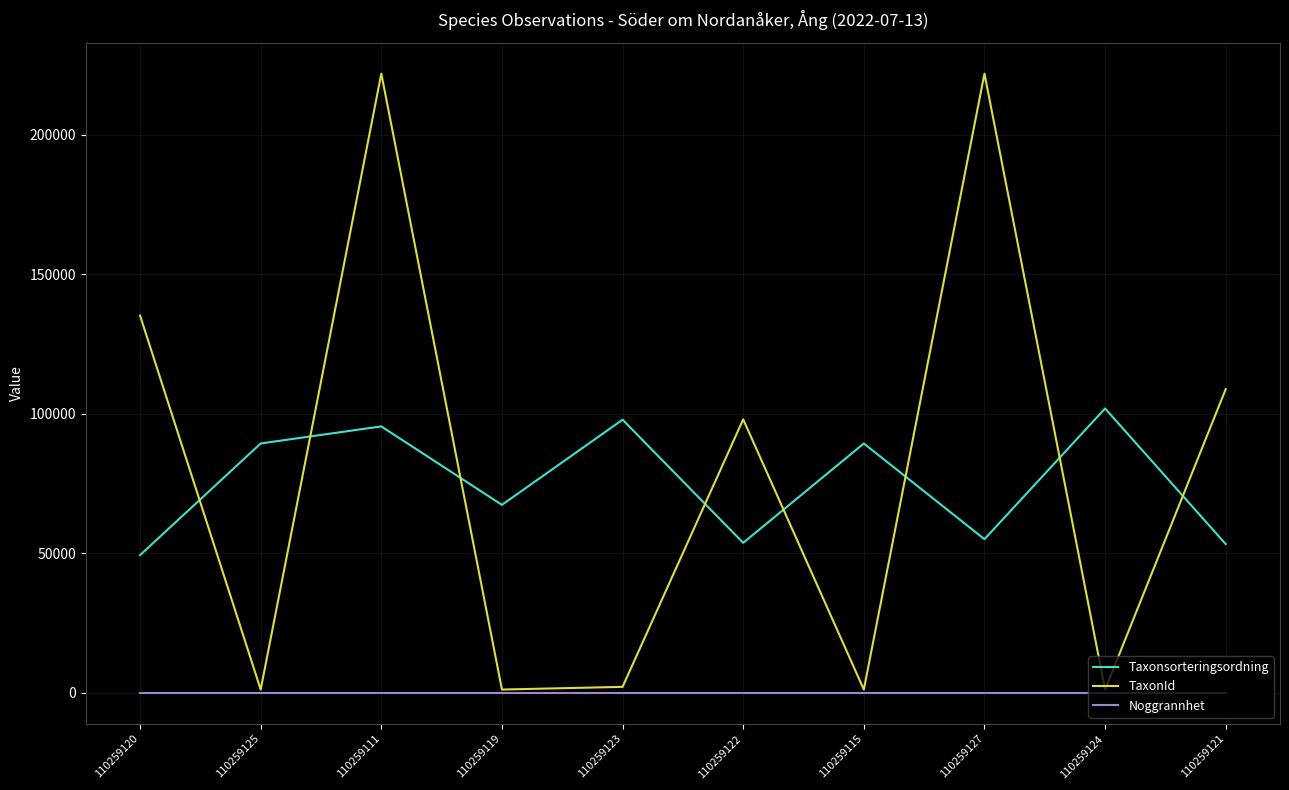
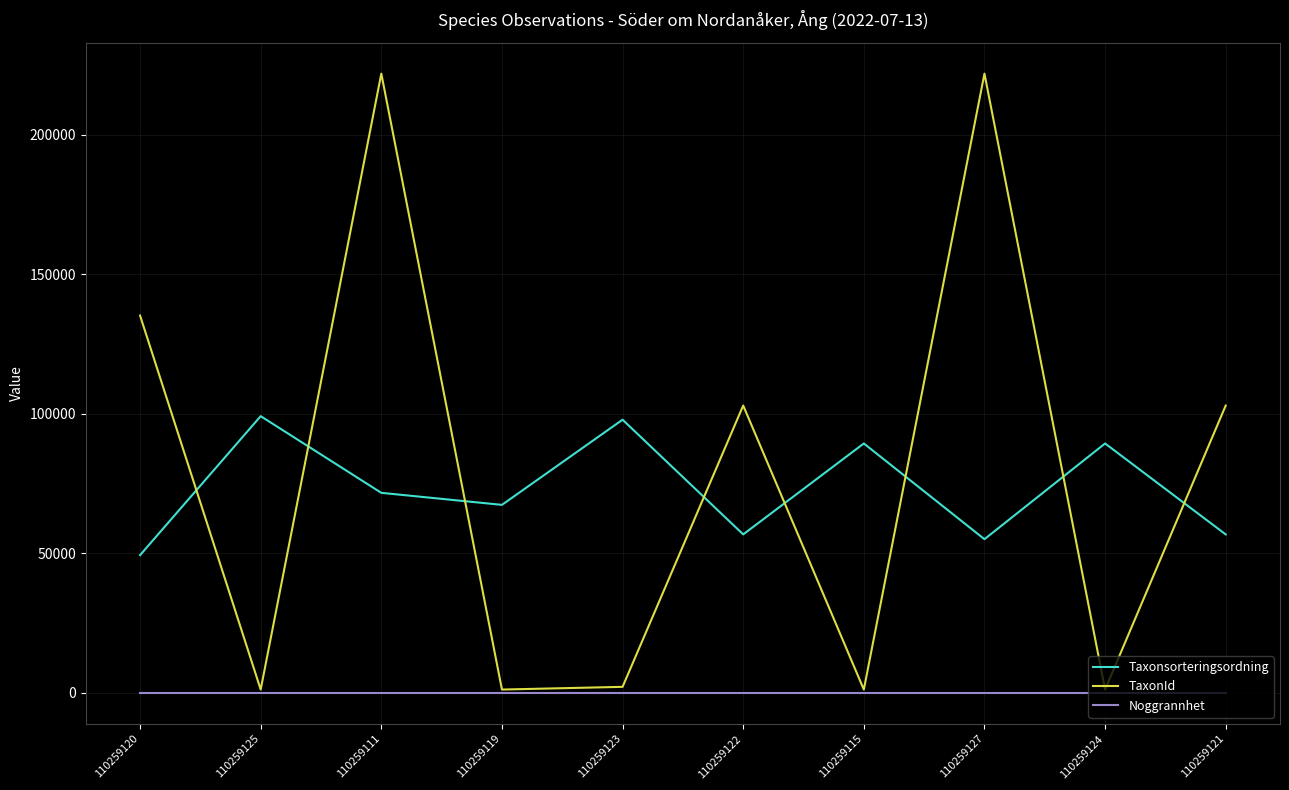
Taxonsorteringsordning, 110259125: 89000 -> 99000
Taxonsorteringsordning, 110259111: 96000 -> 72000
Taxonsorteringsordning, 110259122: 54000 -> 57000
TaxonId, 110259122: 98000 -> 103000
Taxonsorteringsordning, 110259124: 102000 -> 89000
Taxonsorteringsordning, 110259121: 53000 -> 57000
TaxonId, 110259121: 109000 -> 103000
